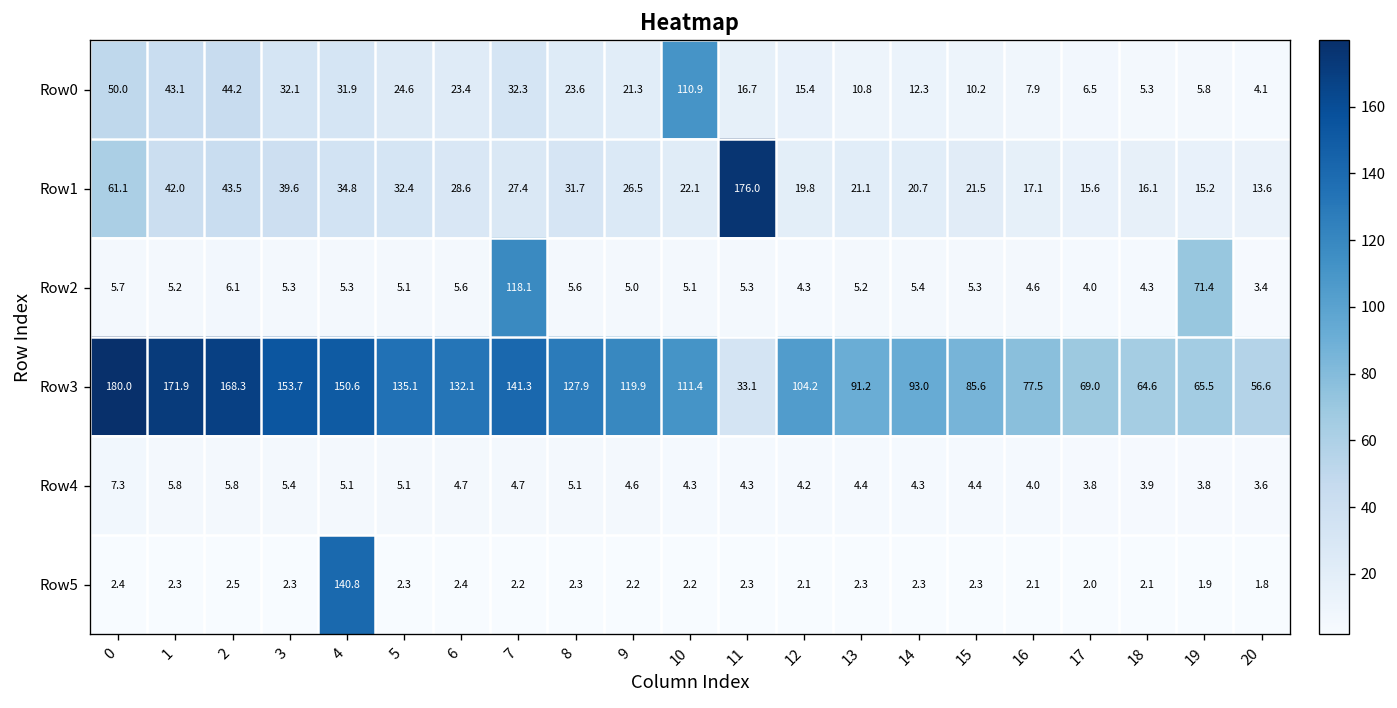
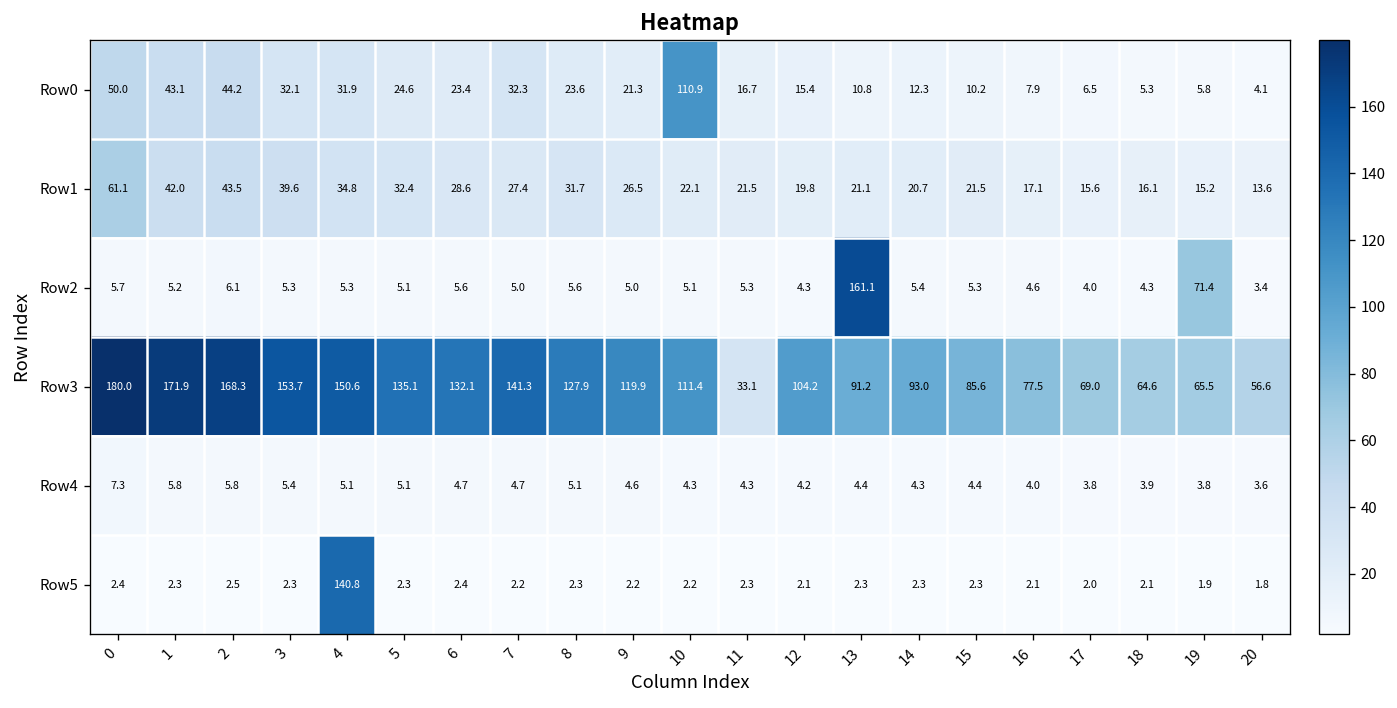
Row1, 11: 176.0 -> 21.5
Row2, 7: 118.1 -> 5.0
Row2, 13: 5.2 -> 161.1
